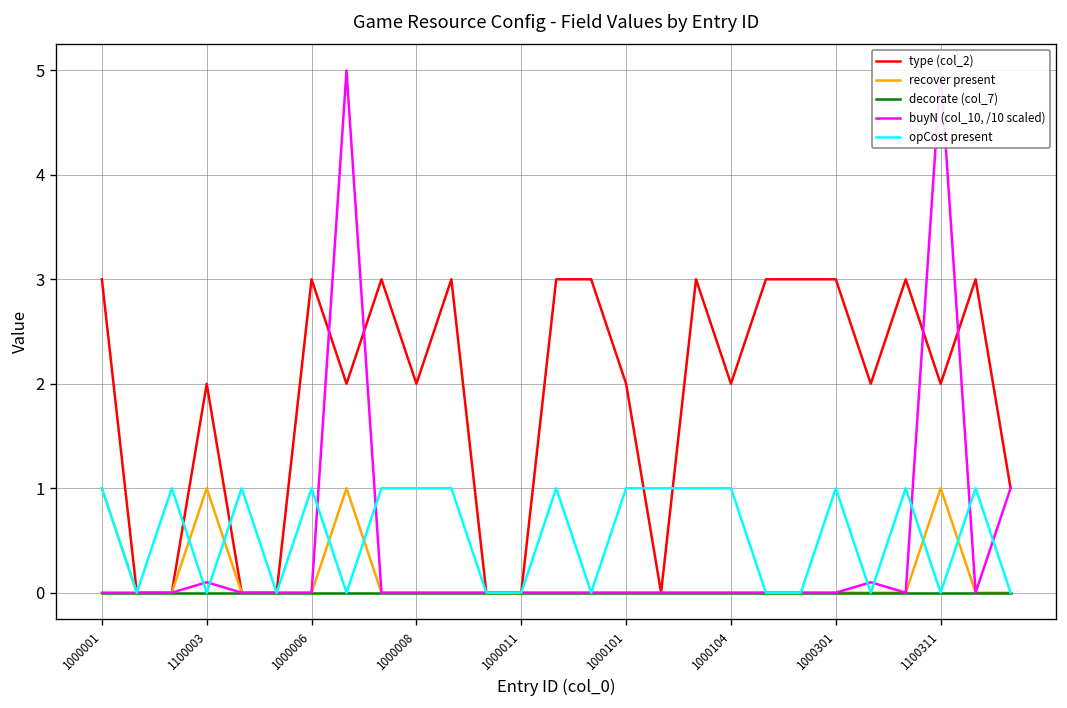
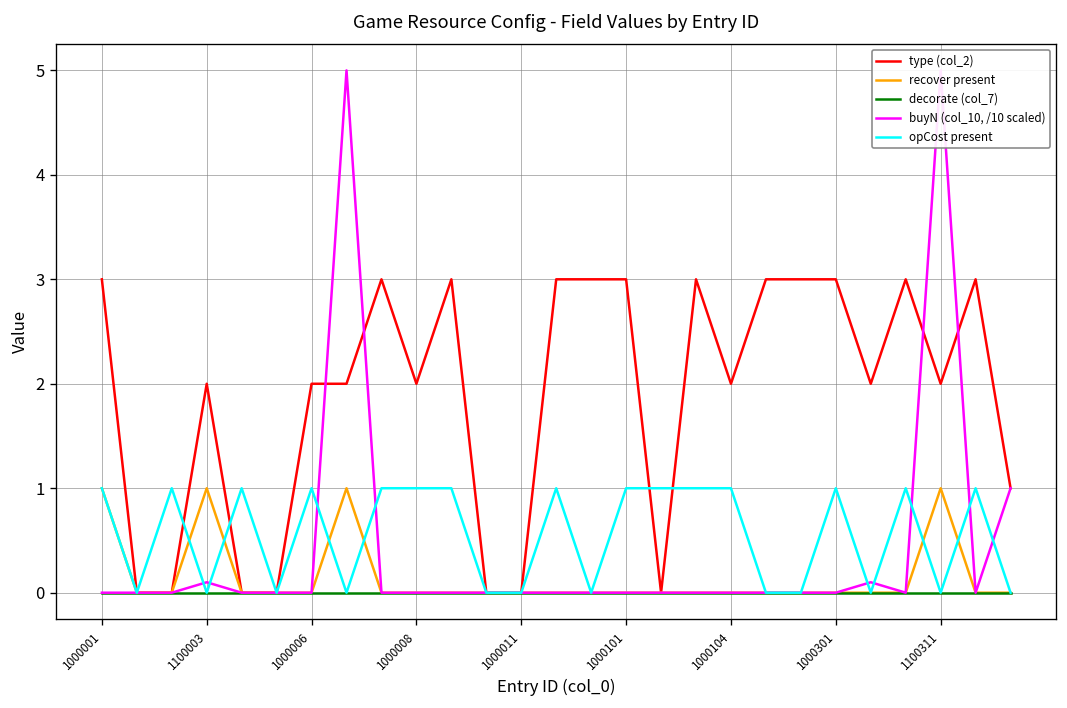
type (col_2), 1000006: 3 -> 2
type (col_2), 1000101: 2 -> 3
